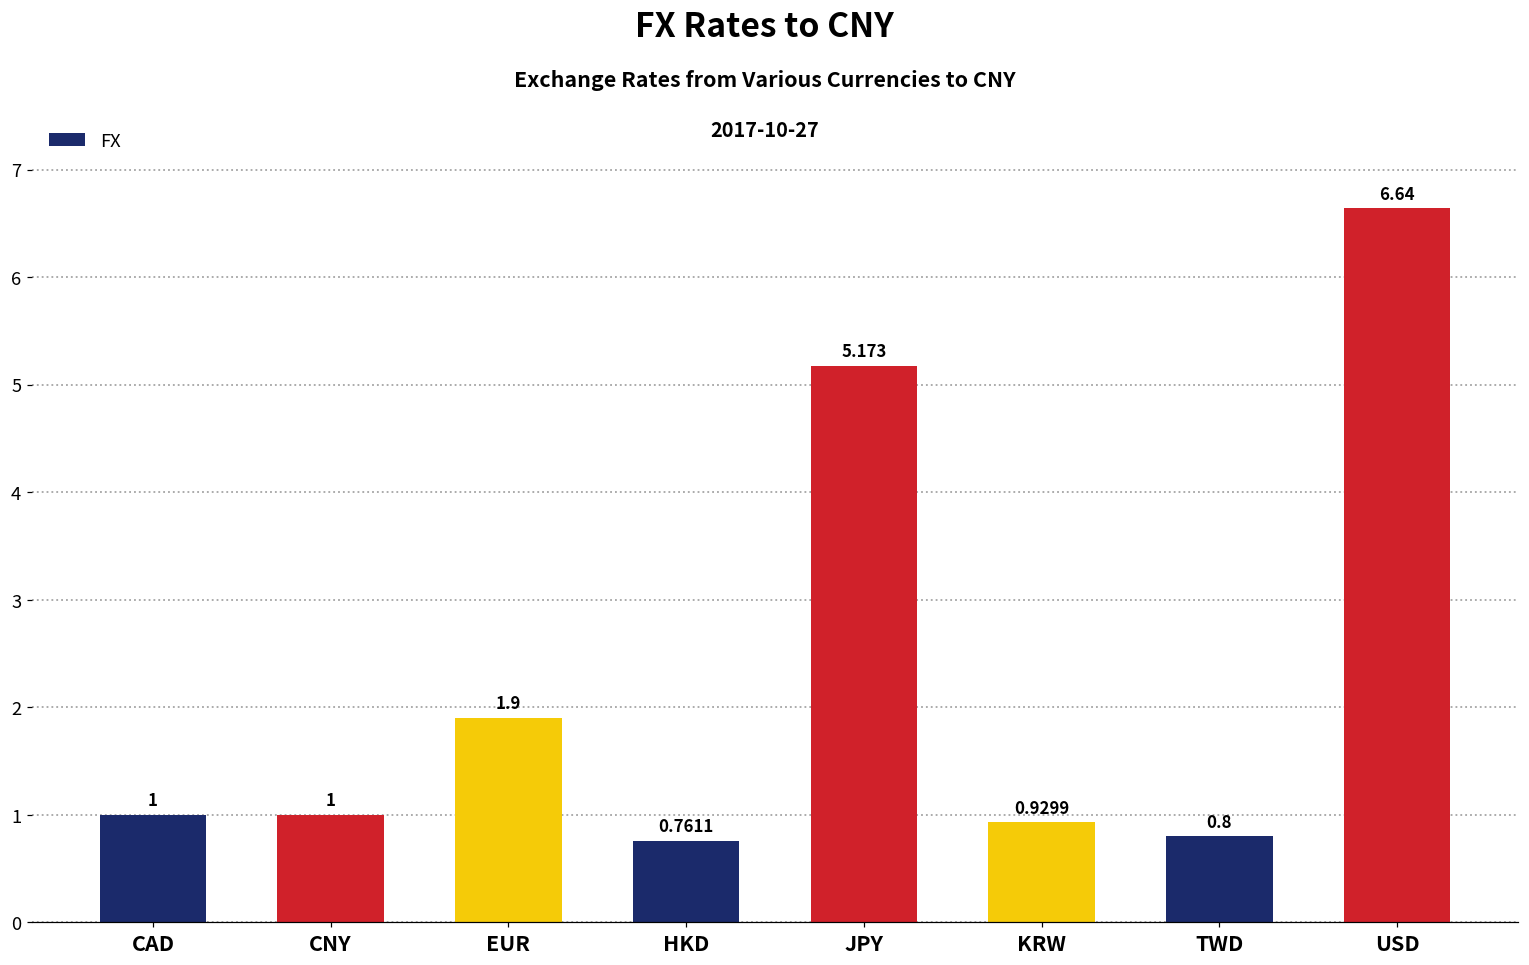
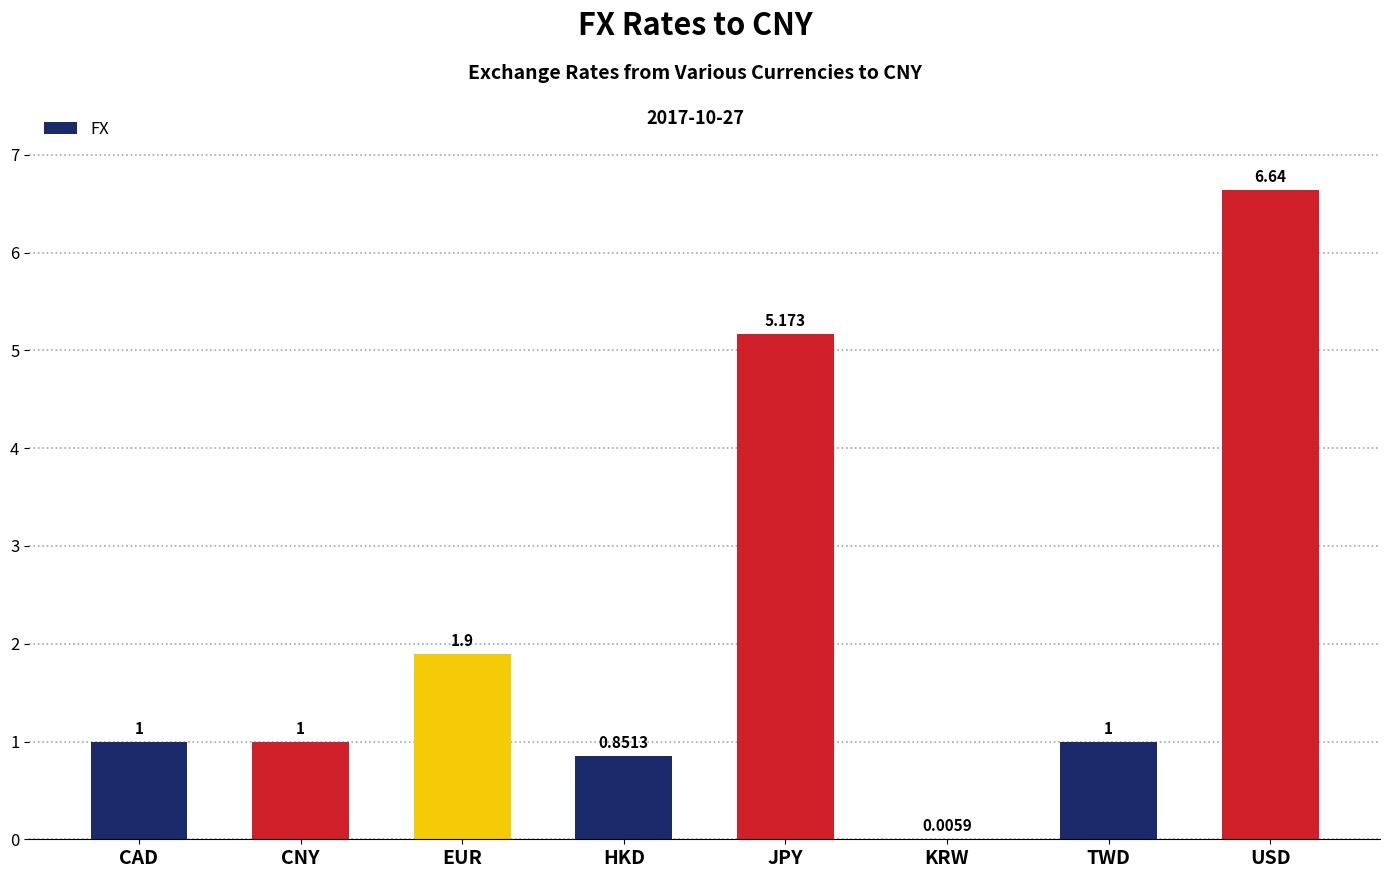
HKD: 0.7611 -> 0.8513
KRW: 0.9299 -> 0.0059
TWD: 0.8 -> 1
